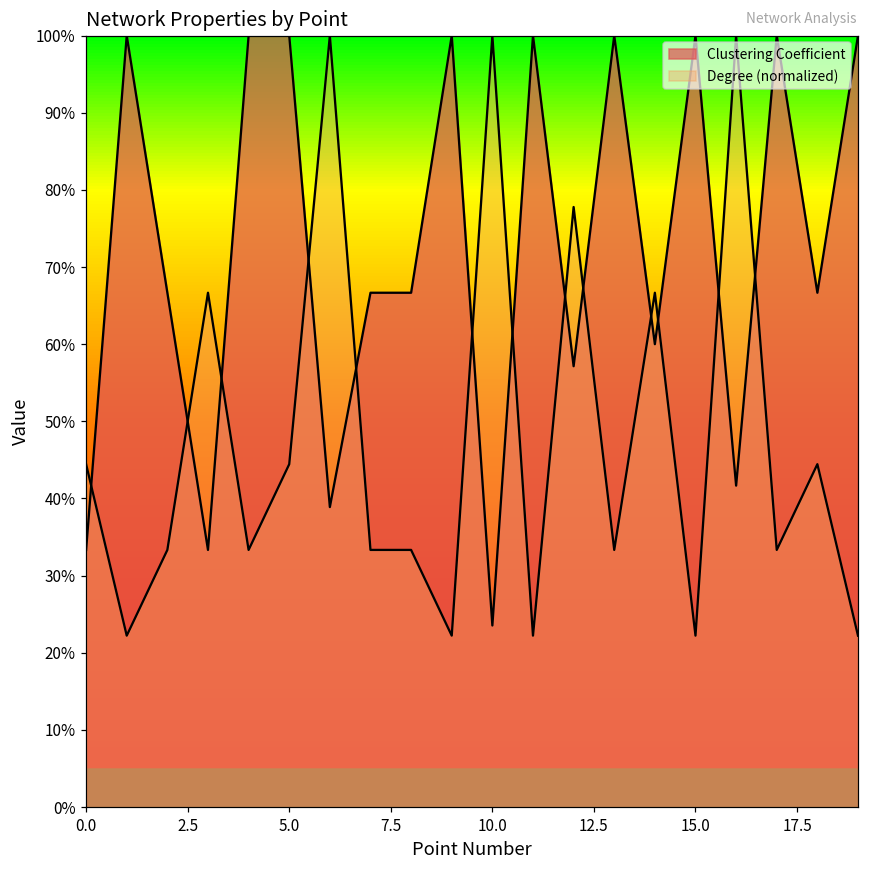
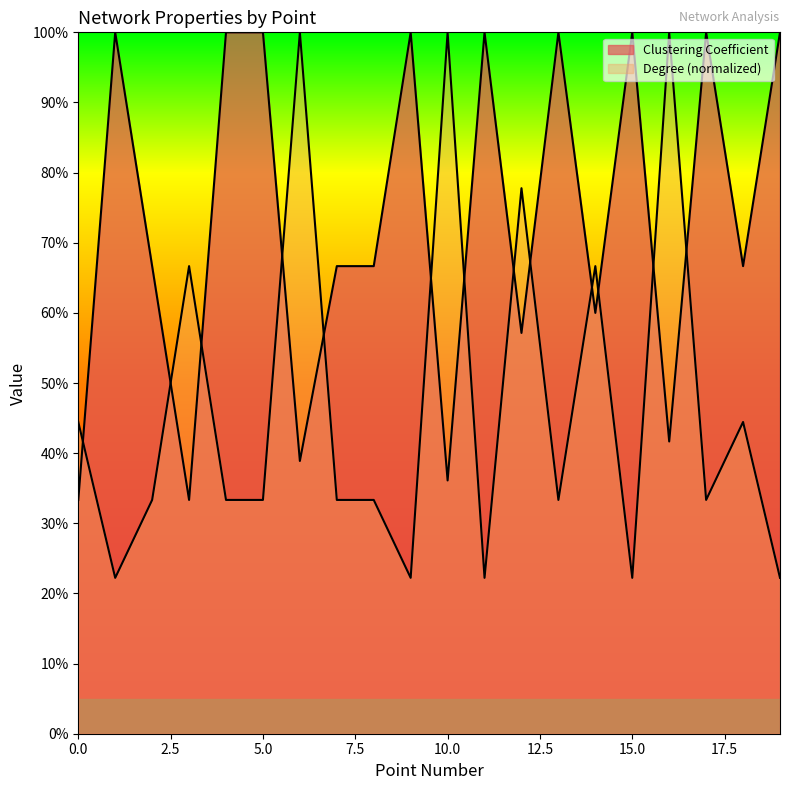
Degree (normalized), 5.0: 44% -> 33%
Clustering Coefficient, 10.0: 24% -> 36%
